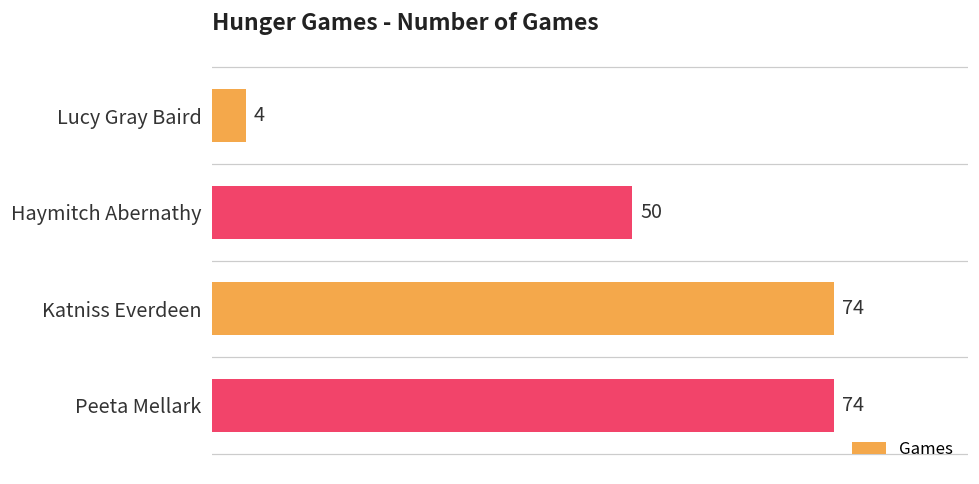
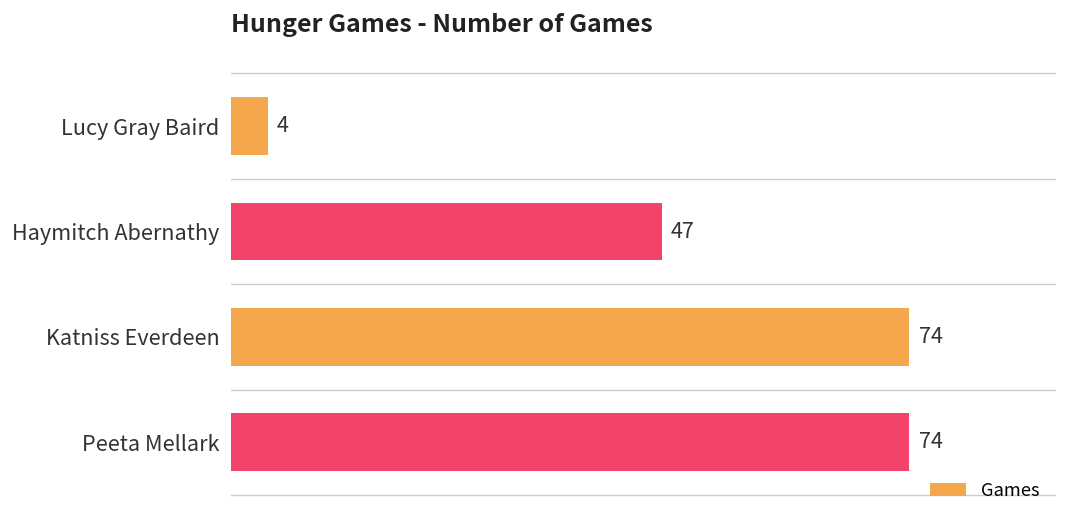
Haymitch Abernathy: 50 -> 47
